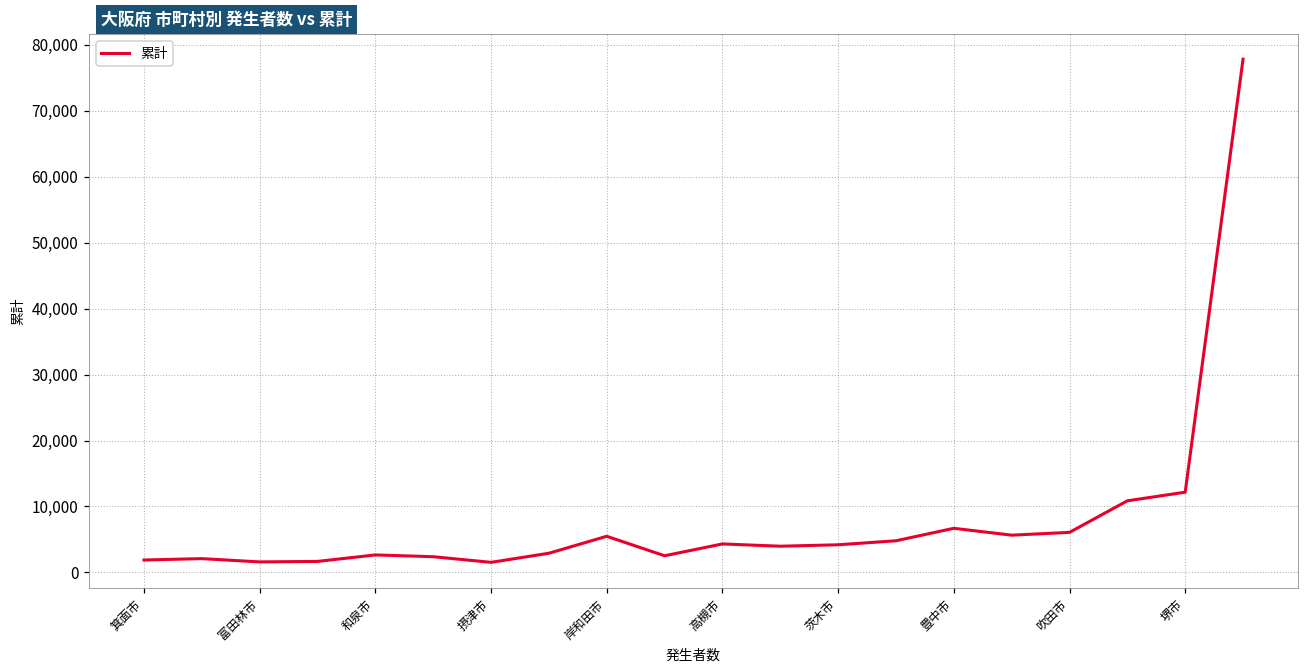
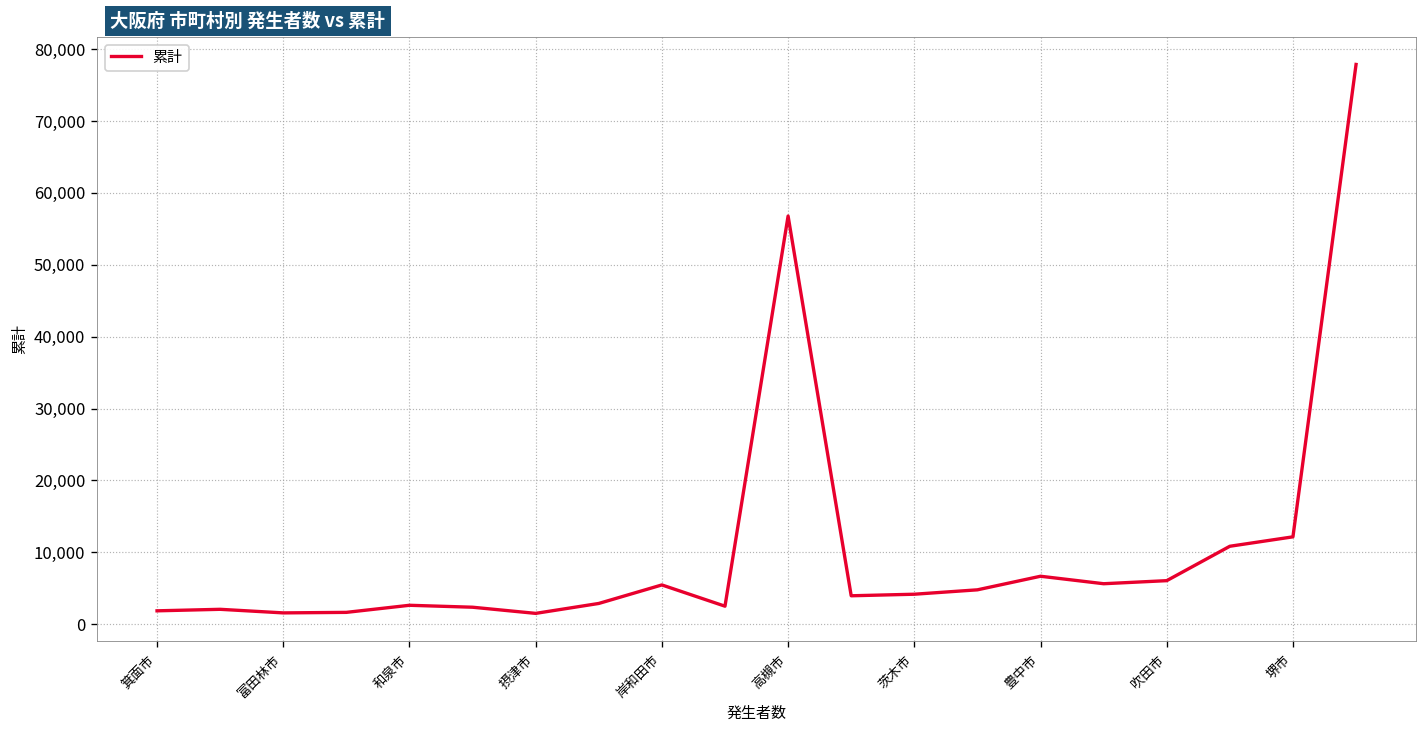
高槻市: 4,000 -> 57,000
